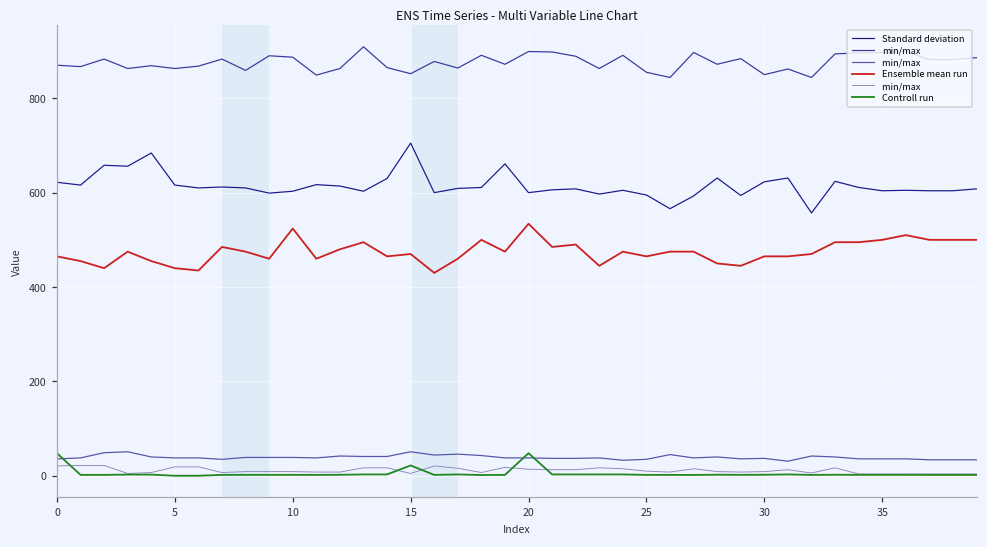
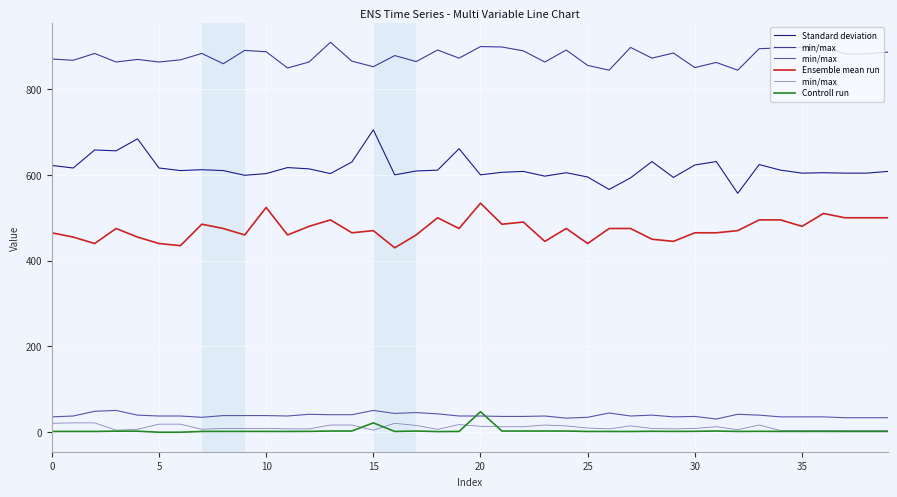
Controll run, 0: 50 -> 0
Ensemble mean run, 25: 470 -> 440
Ensemble mean run, 35: 500 -> 480
